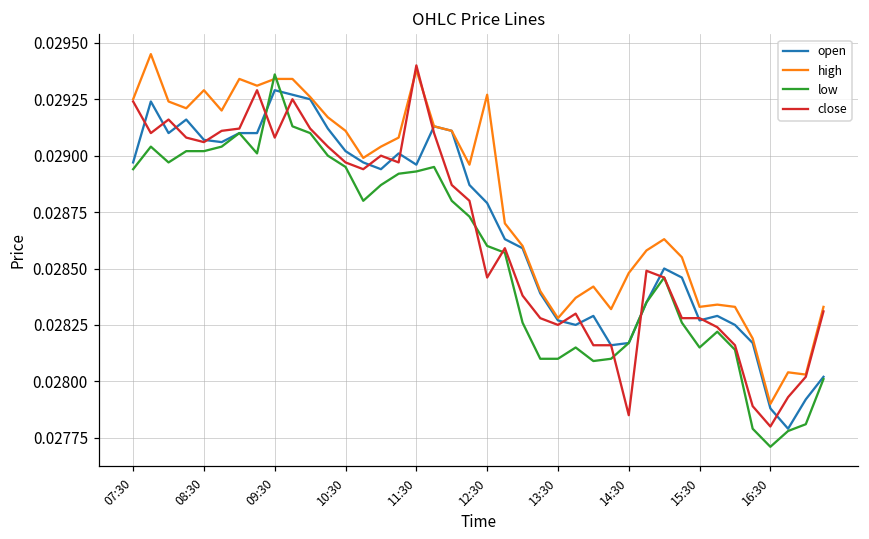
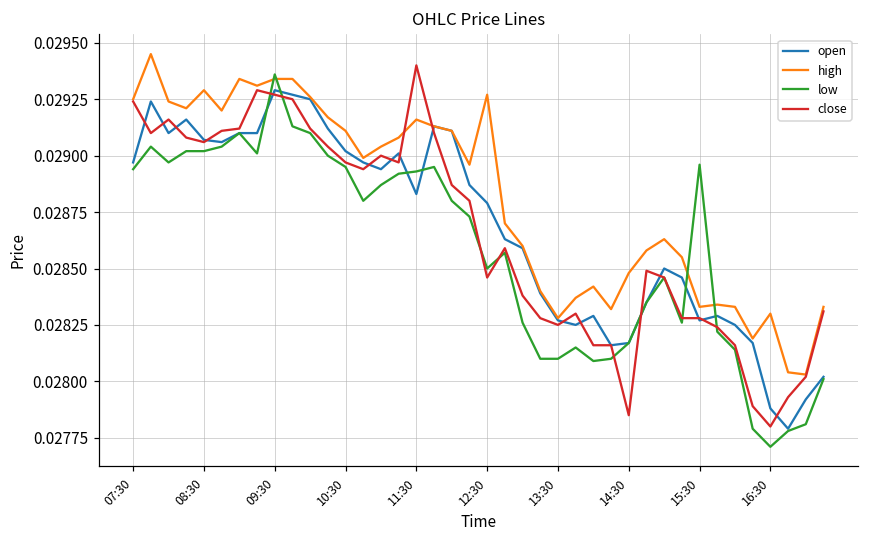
close, 09:30: 0.02908 -> 0.02927
open, 11:30: 0.02896 -> 0.02883
high, 11:30: 0.02938 -> 0.02916
low, 12:30: 0.0286 -> 0.0285
low, 15:30: 0.02815 -> 0.02896
high, 16:30: 0.0279 -> 0.0283
